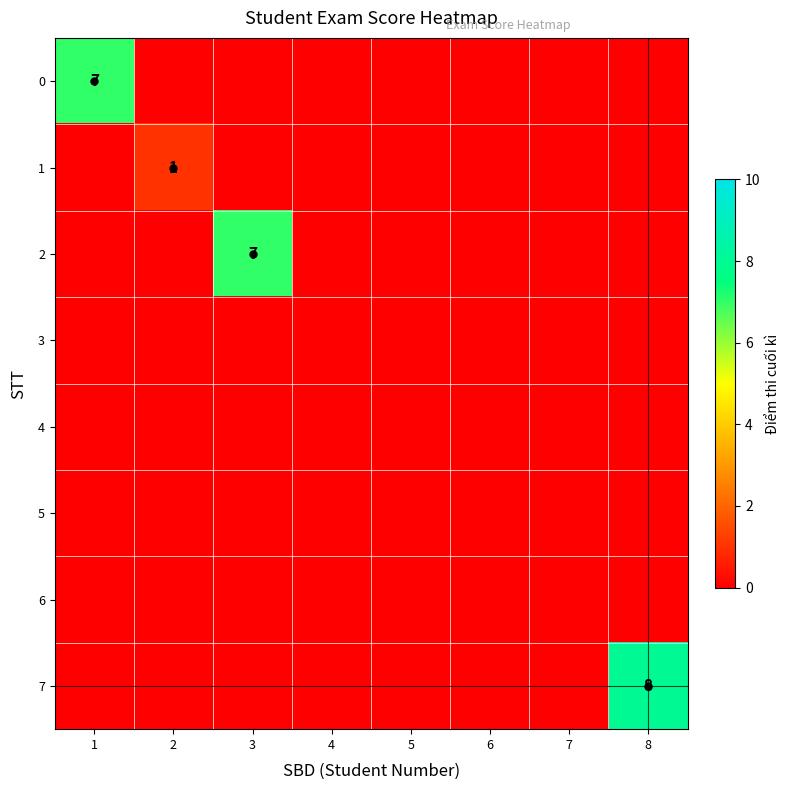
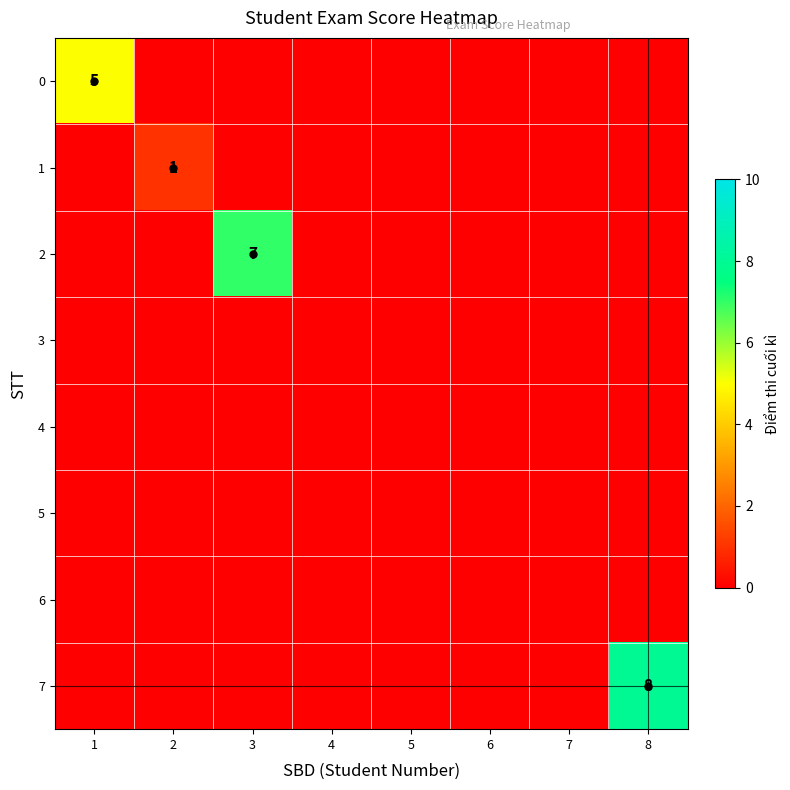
0, 1: 7 -> 5
